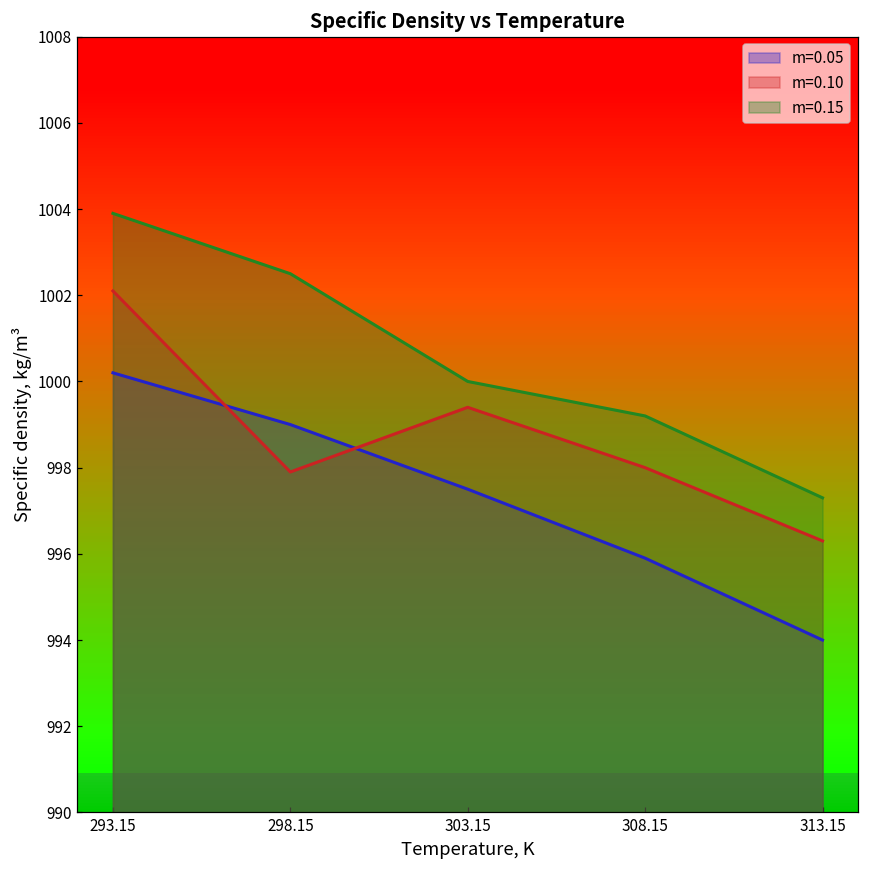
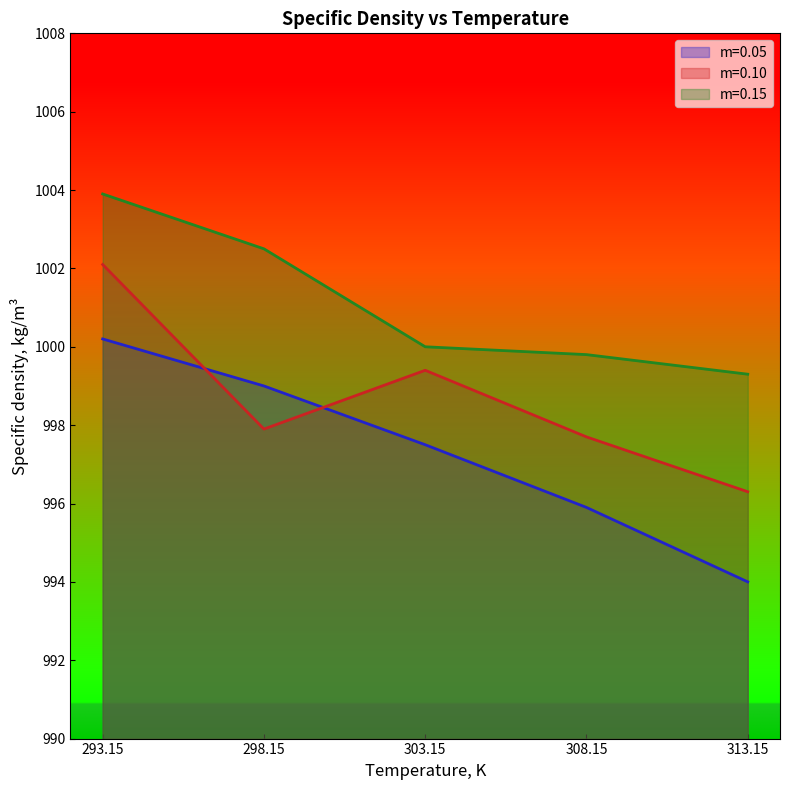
m=0.10, 308.15: 998.0 -> 997.7
m=0.15, 308.15: 999.2 -> 999.8
m=0.15, 313.15: 997.3 -> 999.3
